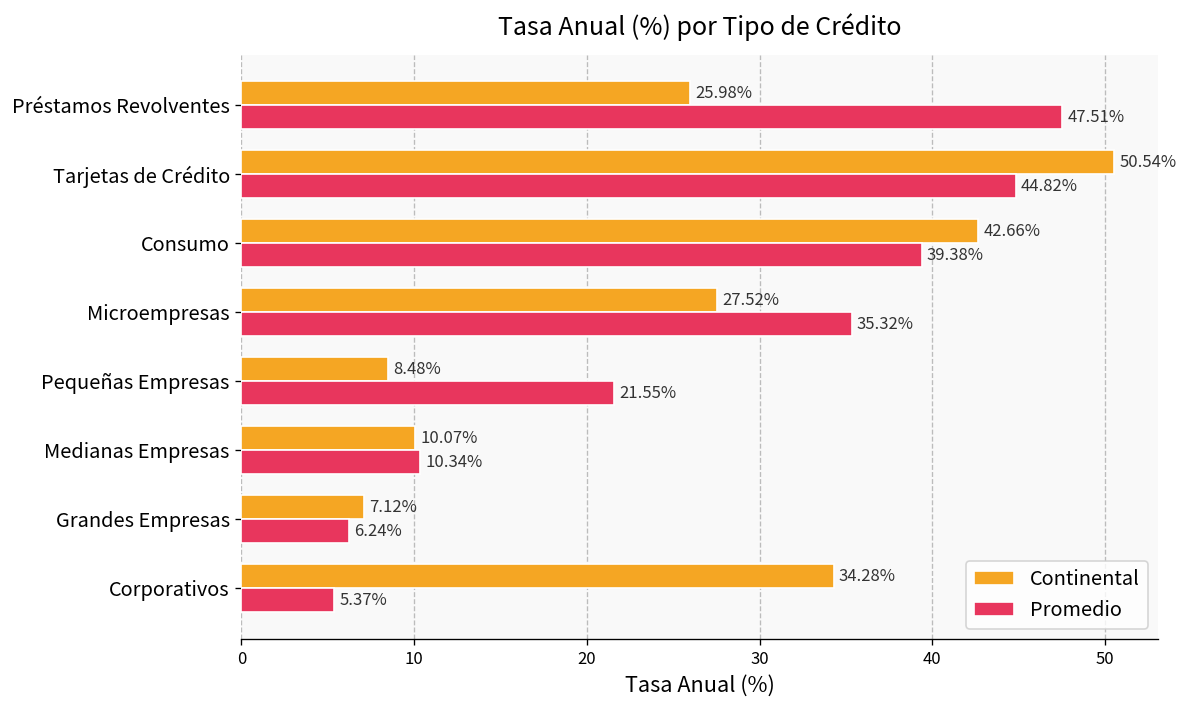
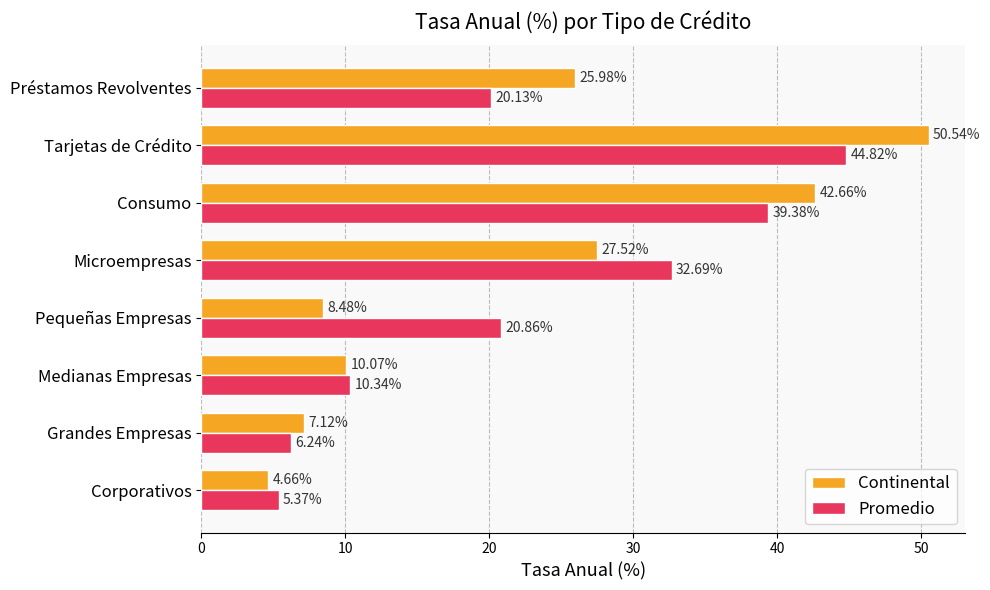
Promedio, Préstamos Revolventes: 47.51% -> 20.13%
Promedio, Microempresas: 35.32% -> 32.69%
Promedio, Pequeñas Empresas: 21.55% -> 20.86%
Continental, Corporativos: 34.28% -> 4.66%
